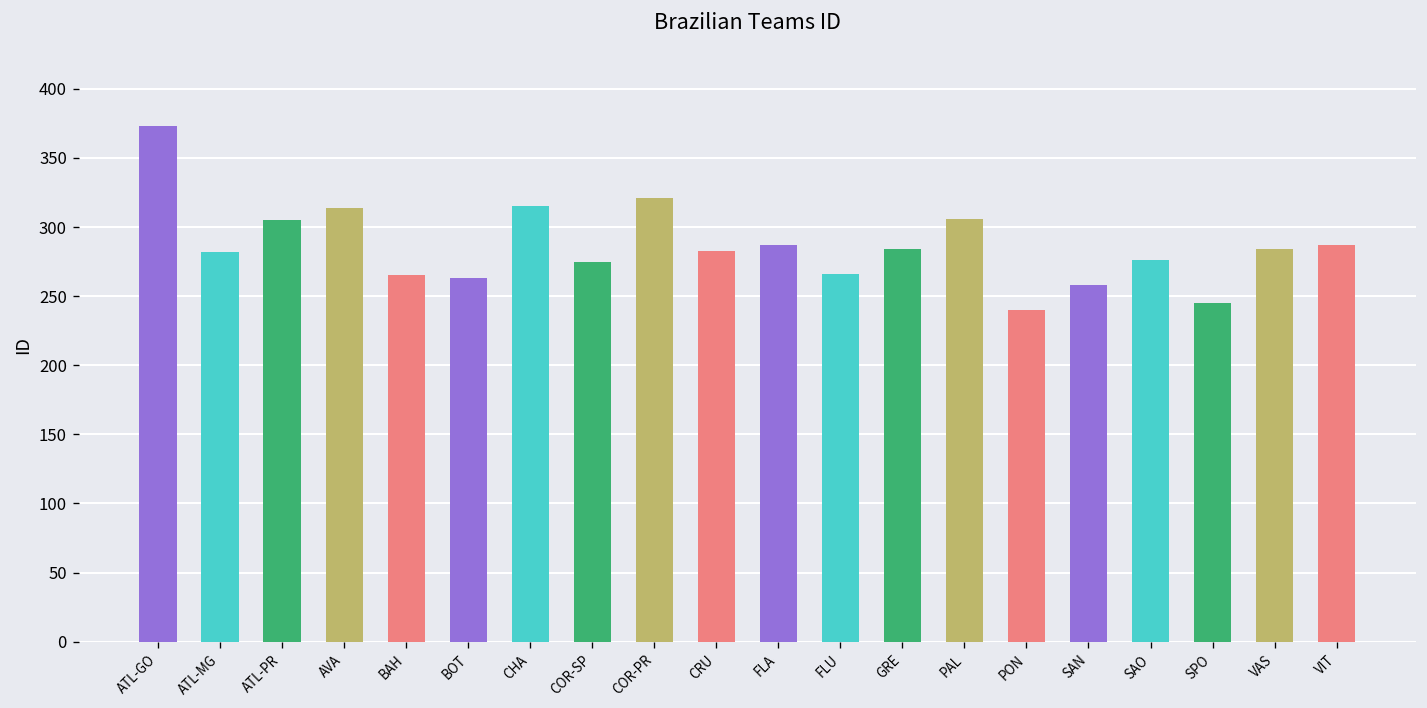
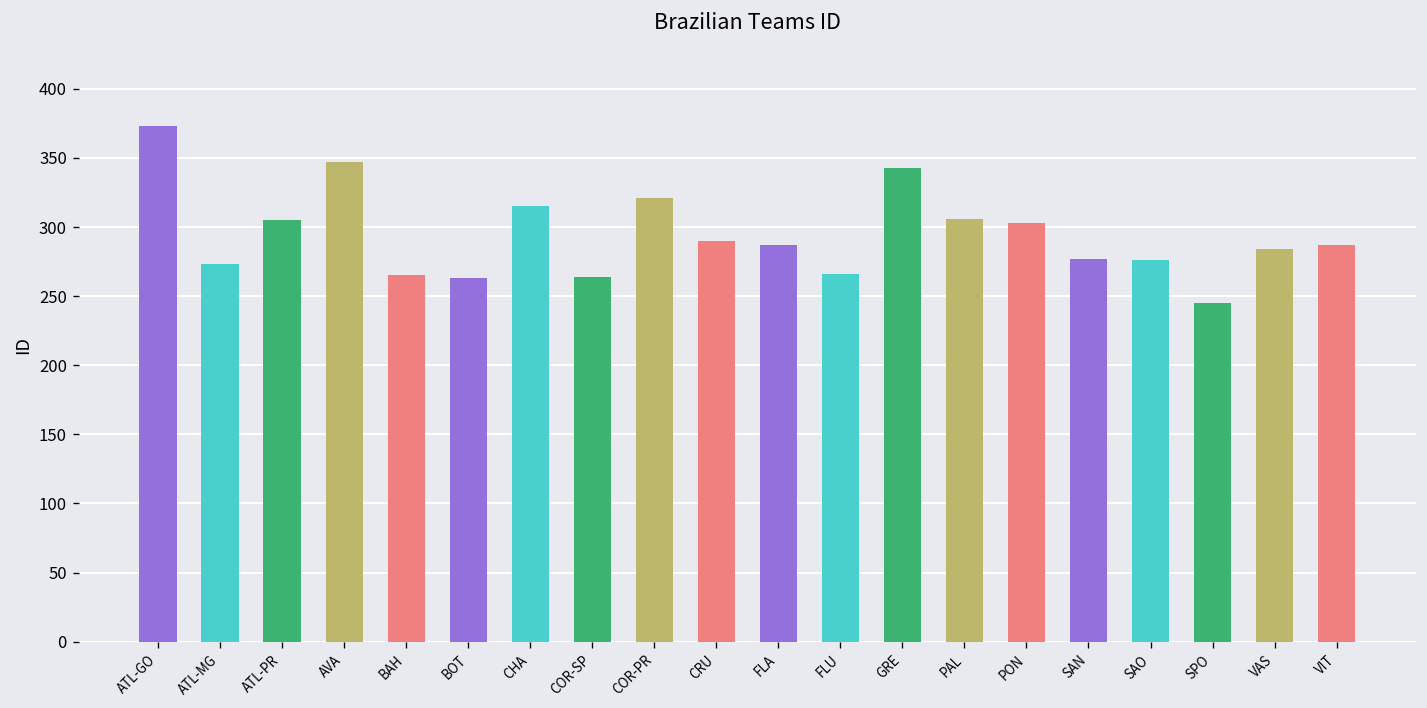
ATL-MG: 282 -> 273
AVA: 314 -> 347
COR-SP: 275 -> 264
CRU: 283 -> 290
GRE: 284 -> 343
PON: 240 -> 303
SAN: 258 -> 277
